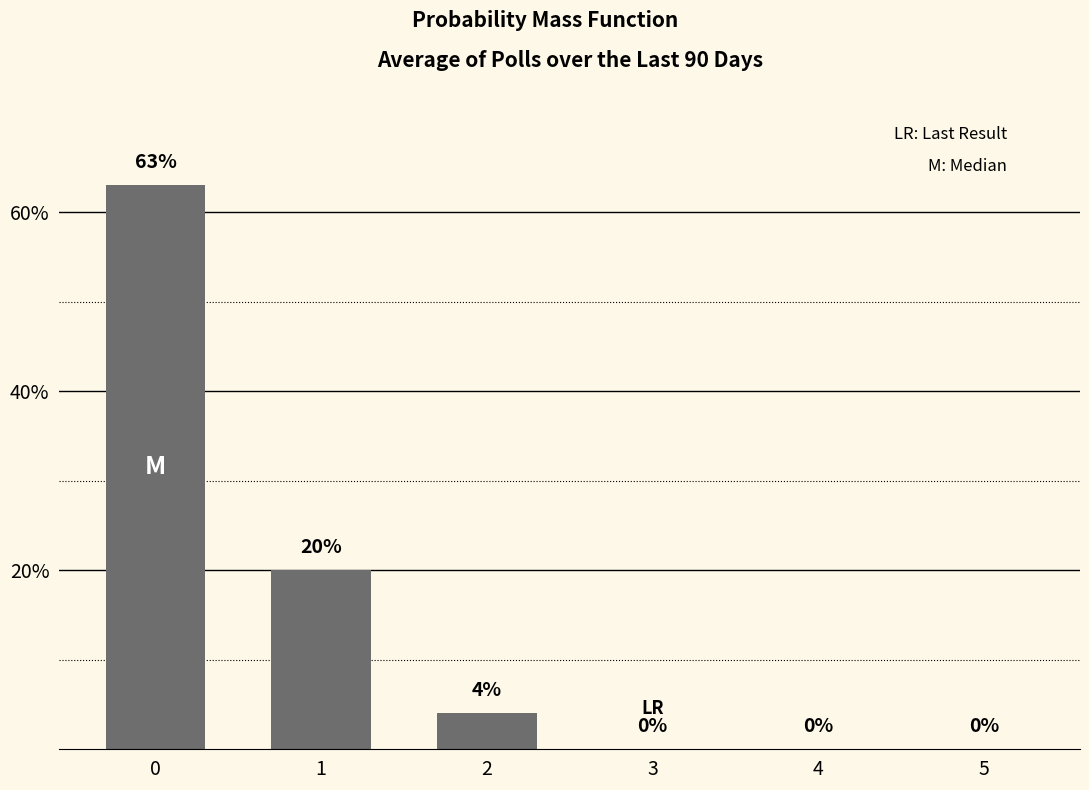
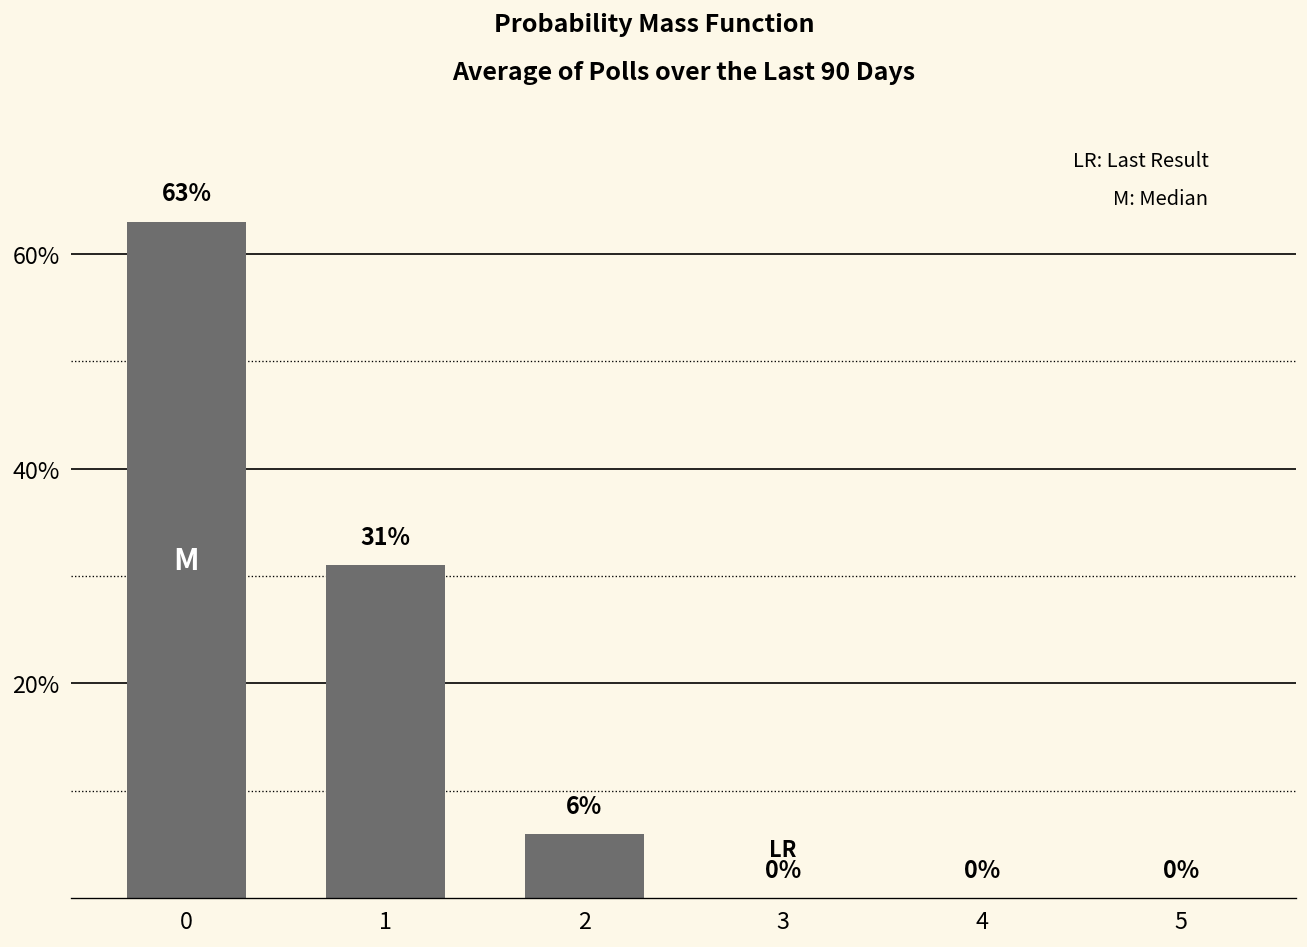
1: 20% -> 31%
2: 4% -> 6%
